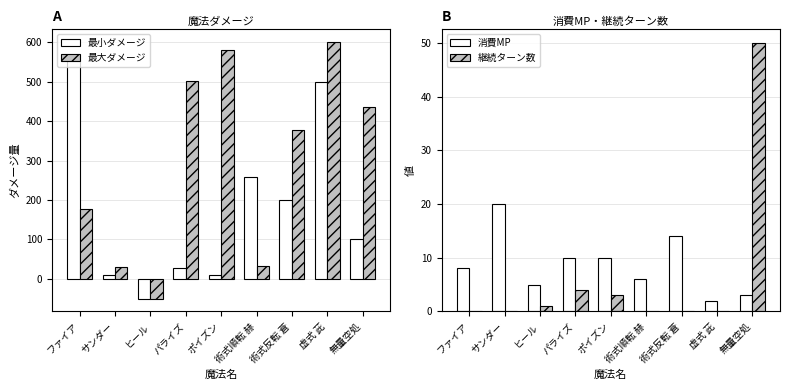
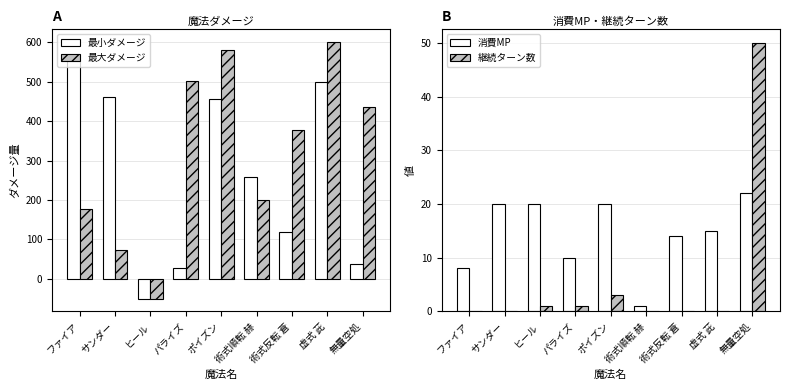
A, 最小ダメージ, サンダー: 10 -> 460
A, 最大ダメージ, サンダー: 30 -> 70
A, 最小ダメージ, ポイズン: 10 -> 460
A, 最大ダメージ, 術式順転 赫: 30 -> 200
A, 最小ダメージ, 術式反転 蒼: 200 -> 120
A, 最小ダメージ, 無量空処: 100 -> 40
B, 消費MP, ヒール: 5 -> 20
B, 継続ターン数, パライズ: 4 -> 1
B, 消費MP, ポイズン: 10 -> 20
B, 消費MP, 術式順転 赫: 6 -> 1
B, 消費MP, 虚式 茈: 2 -> 15
B, 消費MP, 無量空処: 3 -> 22
